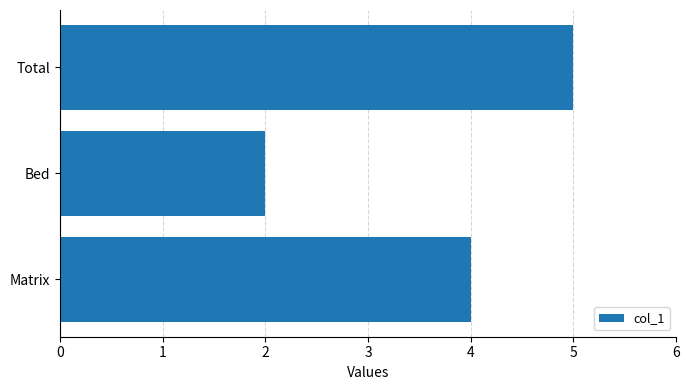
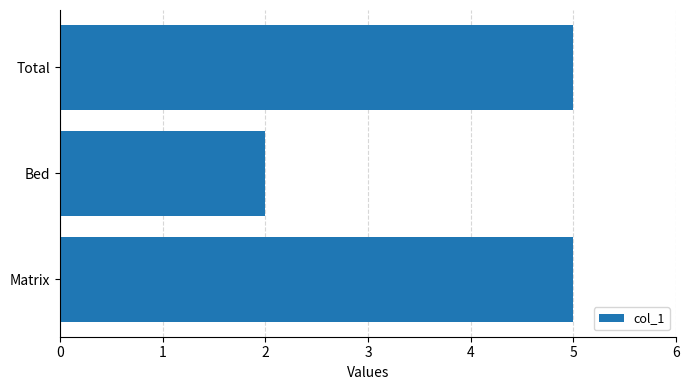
Matrix: 4 -> 5
